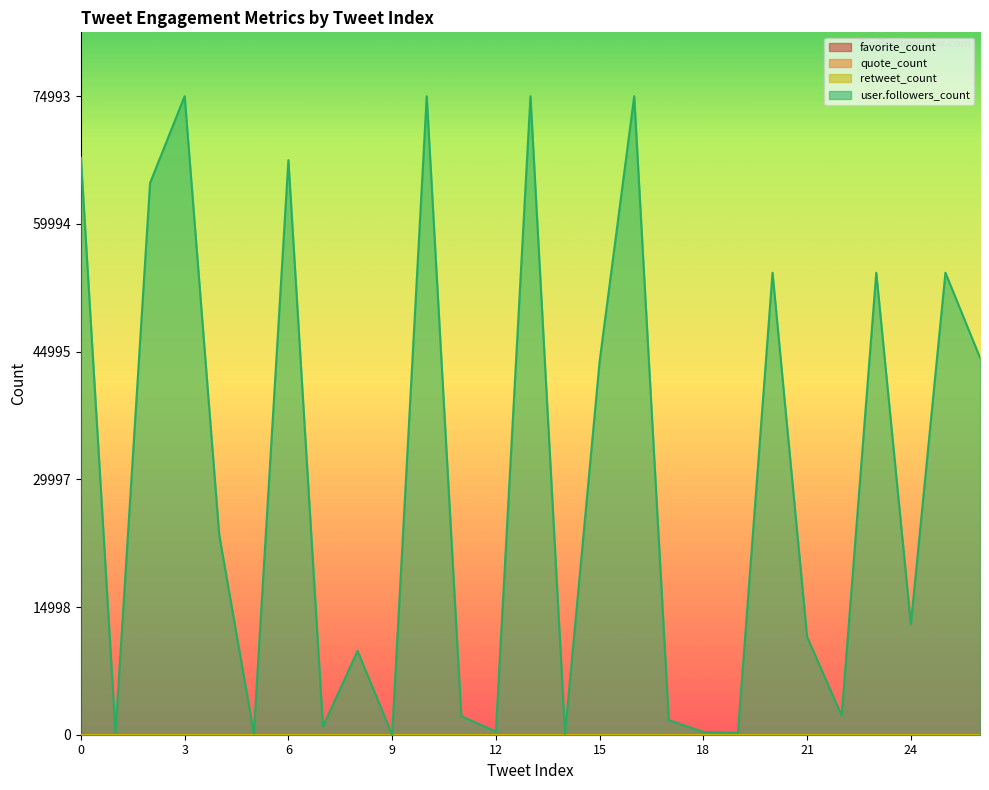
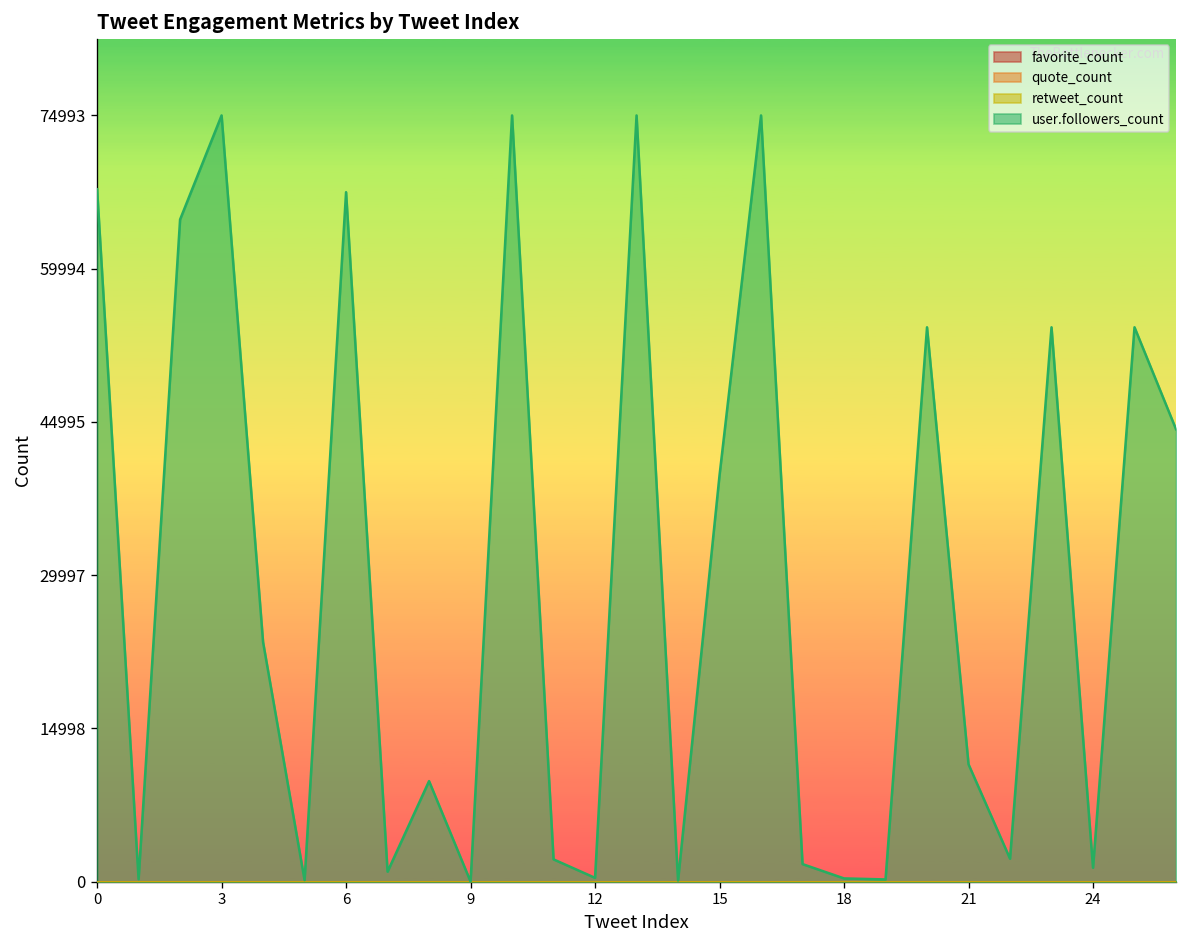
user.followers_count, 15: 44000 -> 40000
user.followers_count, 24: 13000 -> 1000
